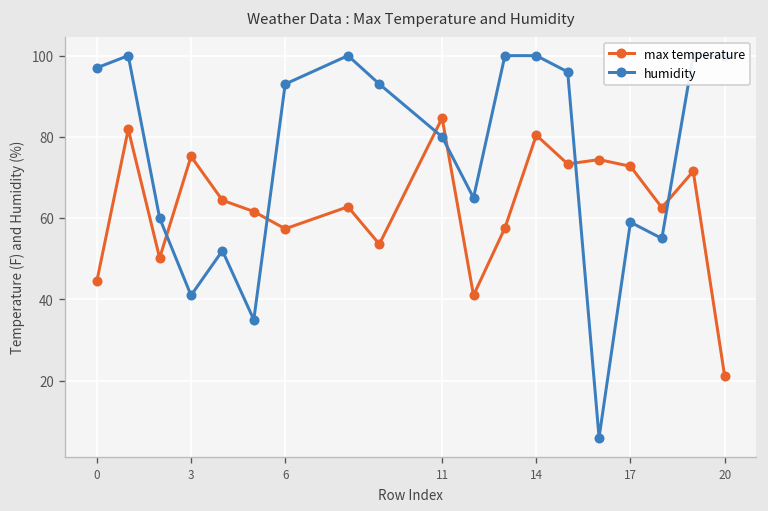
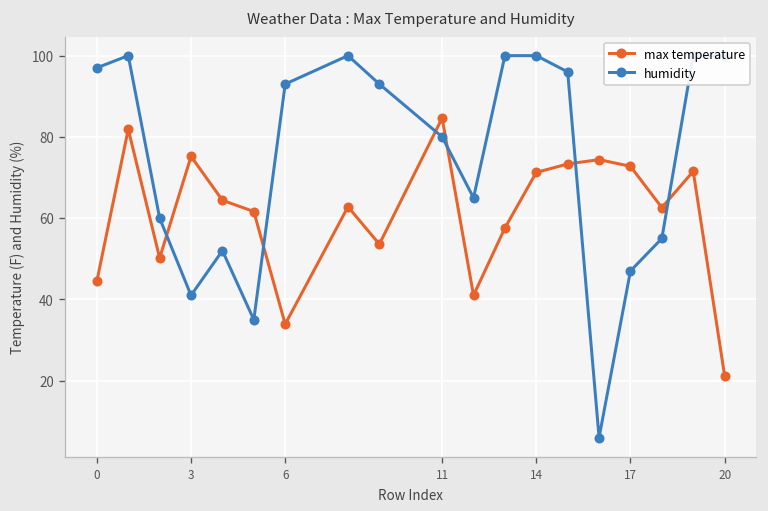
max temperature, 6: 57 -> 34
max temperature, 14: 80 -> 71
humidity, 17: 59 -> 47
